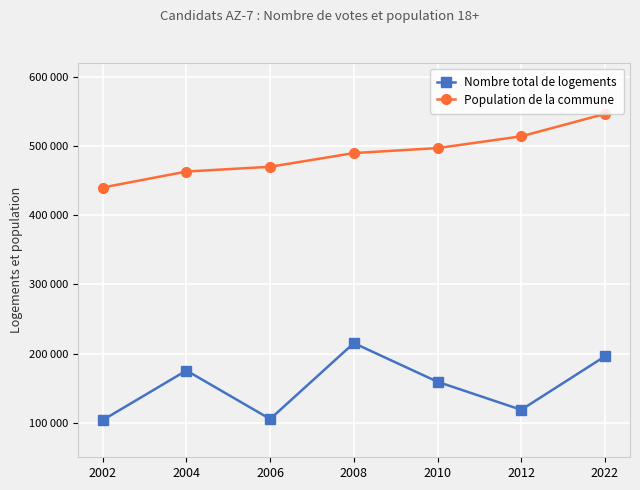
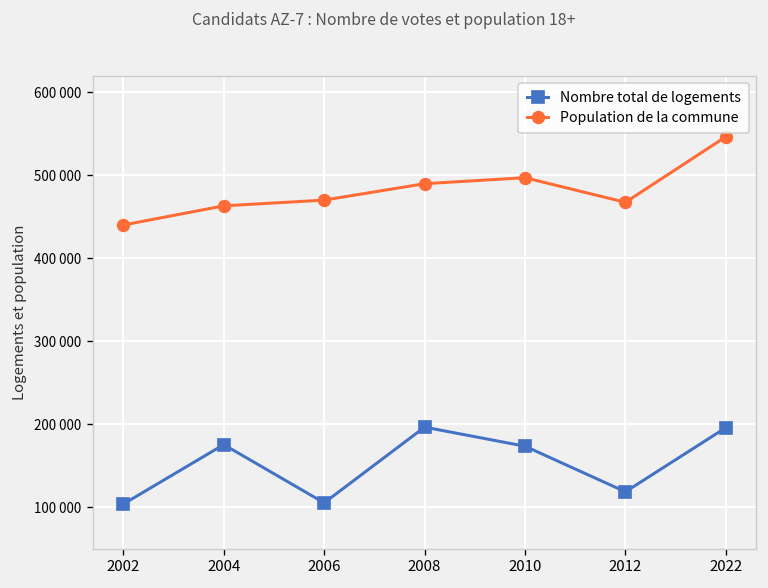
Nombre total de logements, 2008: 220000 -> 200000
Nombre total de logements, 2010: 160000 -> 170000
Population de la commune, 2012: 510000 -> 470000
